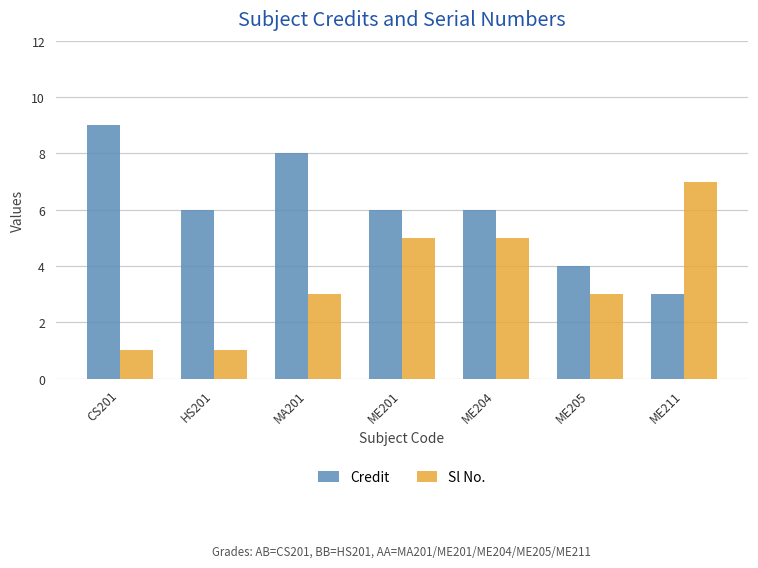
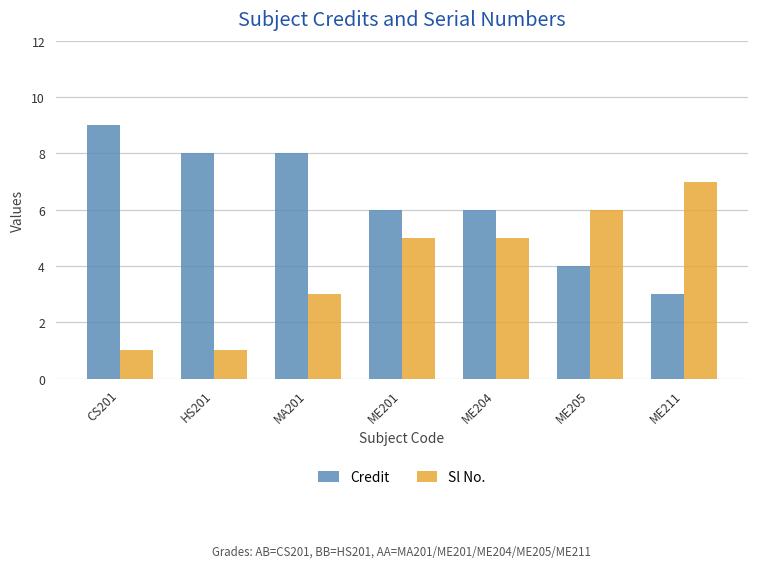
Credit, HS201: 6 -> 8
Sl No., ME205: 3 -> 6
